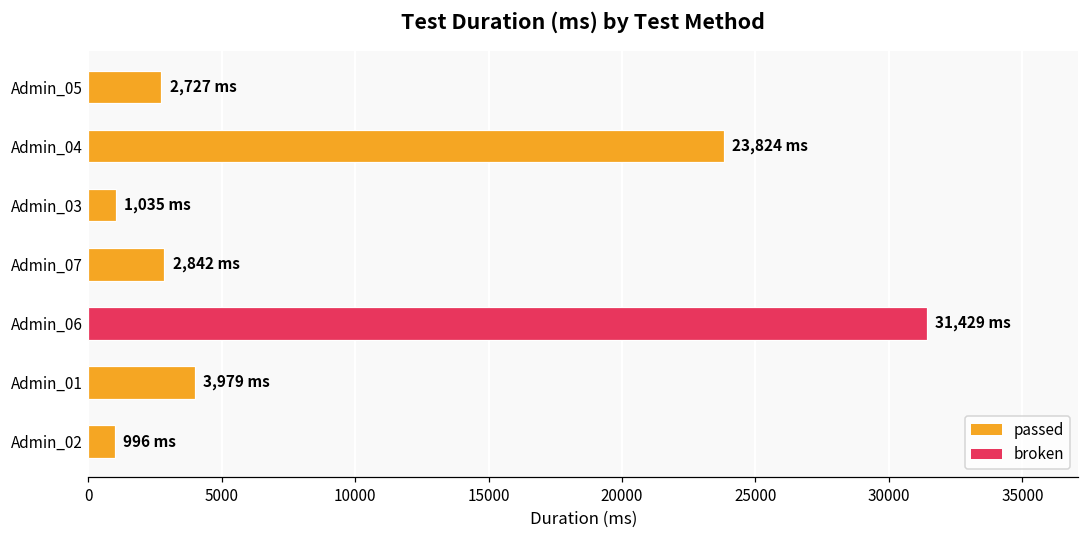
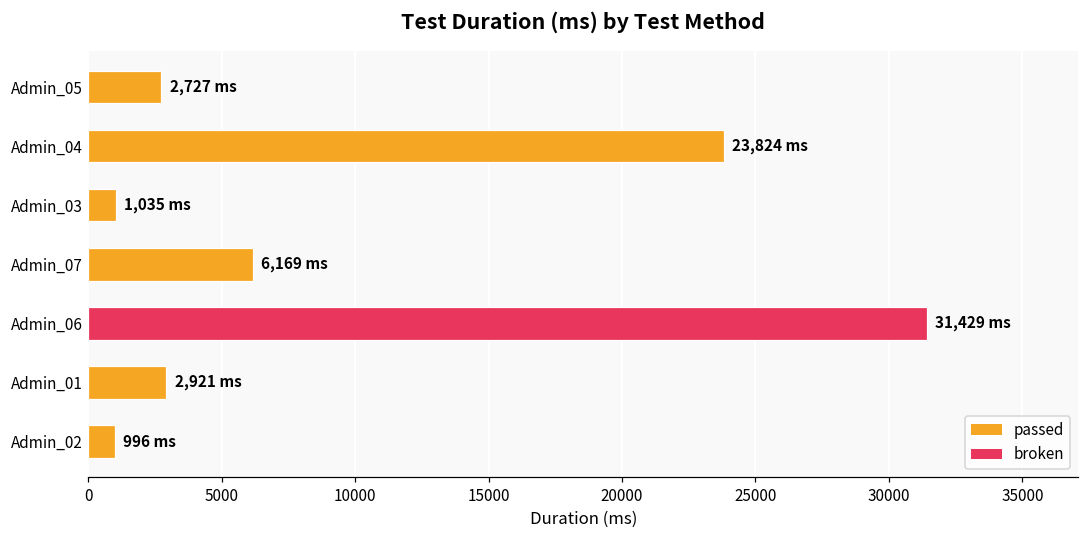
Admin_07: 2,842 -> 6,169
Admin_01: 3,979 -> 2,921
